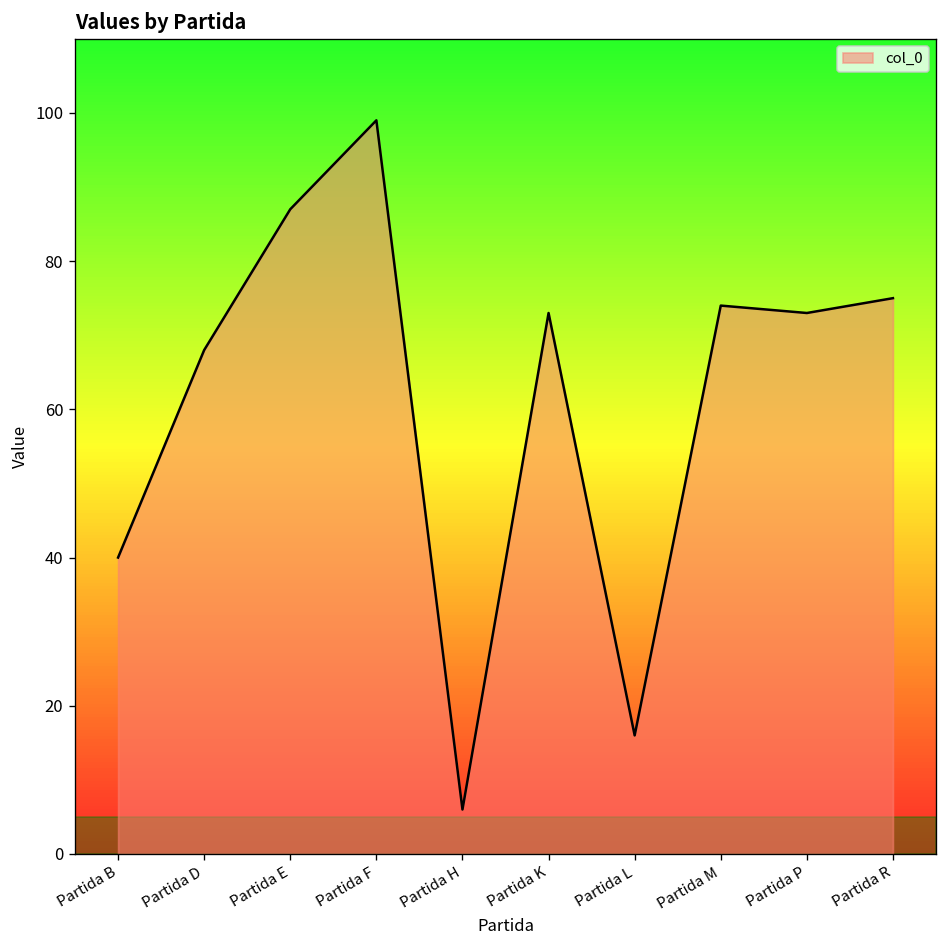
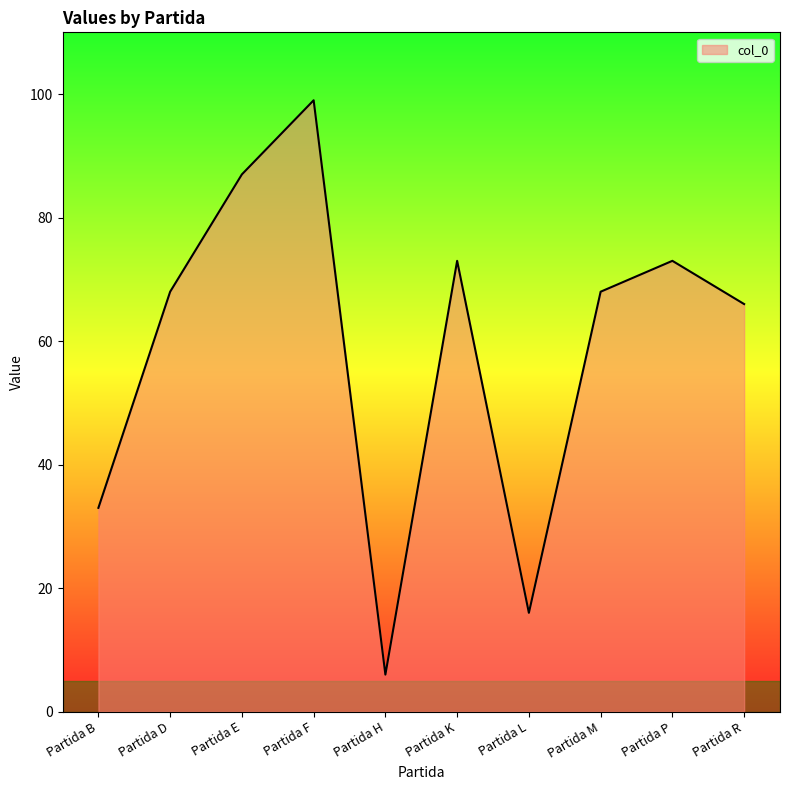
Partida B: 40 -> 33
Partida M: 74 -> 68
Partida R: 75 -> 66
